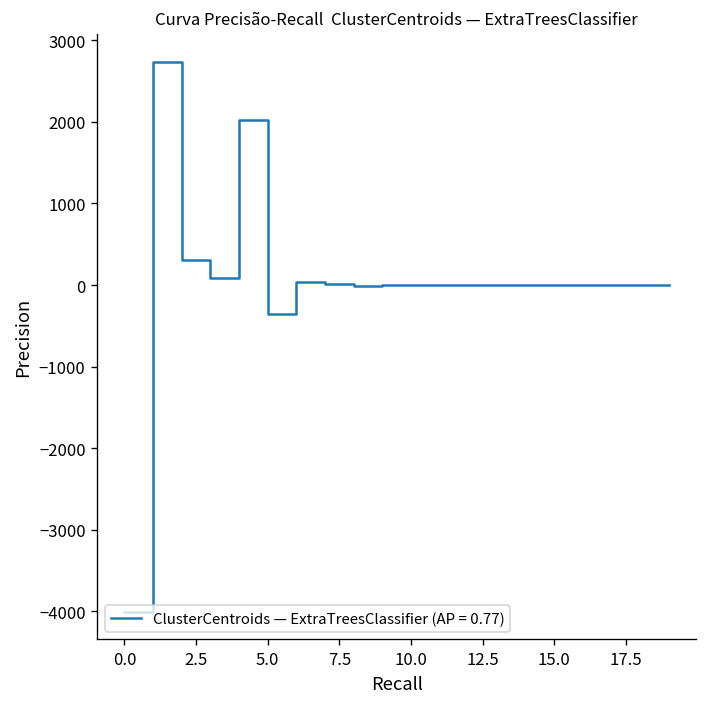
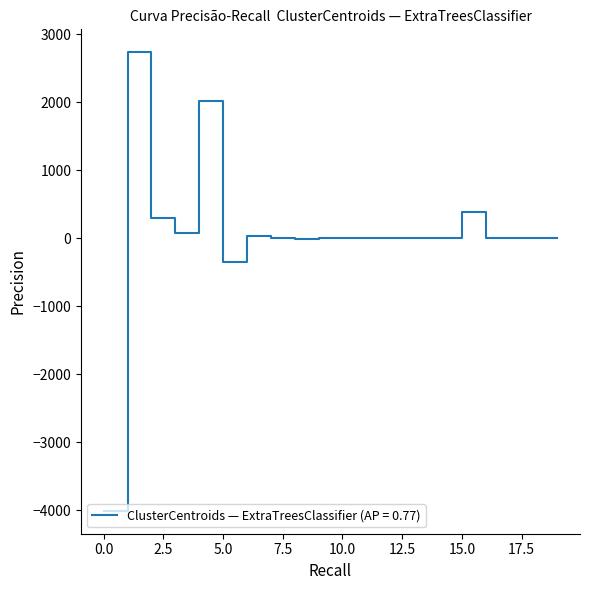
15.0: 0 -> 400
